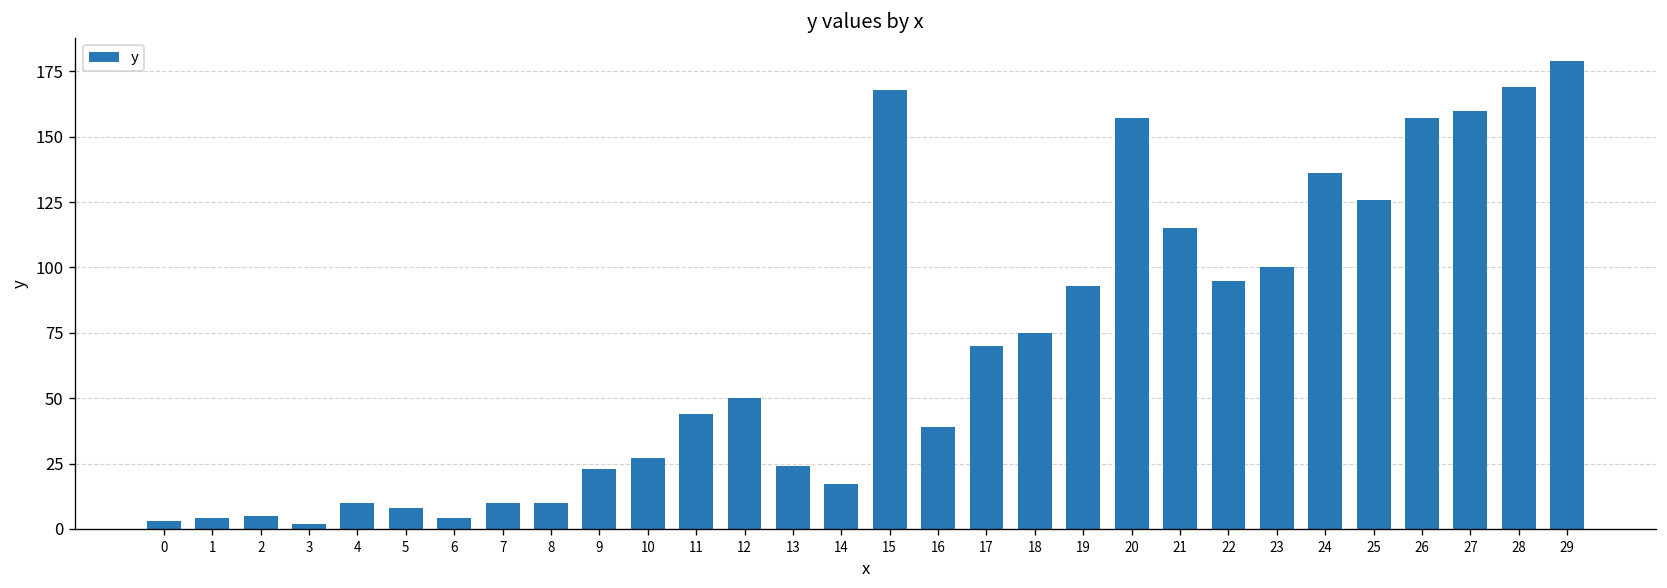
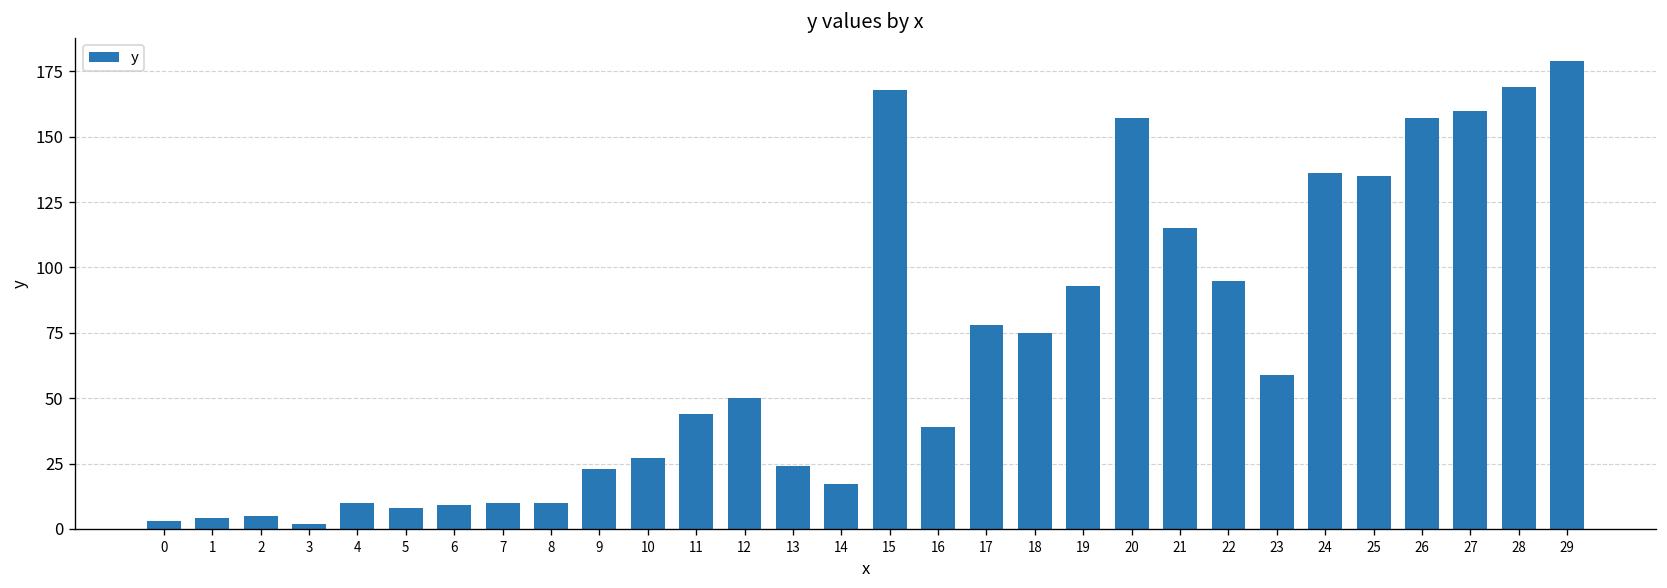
6: 4 -> 9
17: 70 -> 78
23: 100 -> 59
25: 126 -> 135
